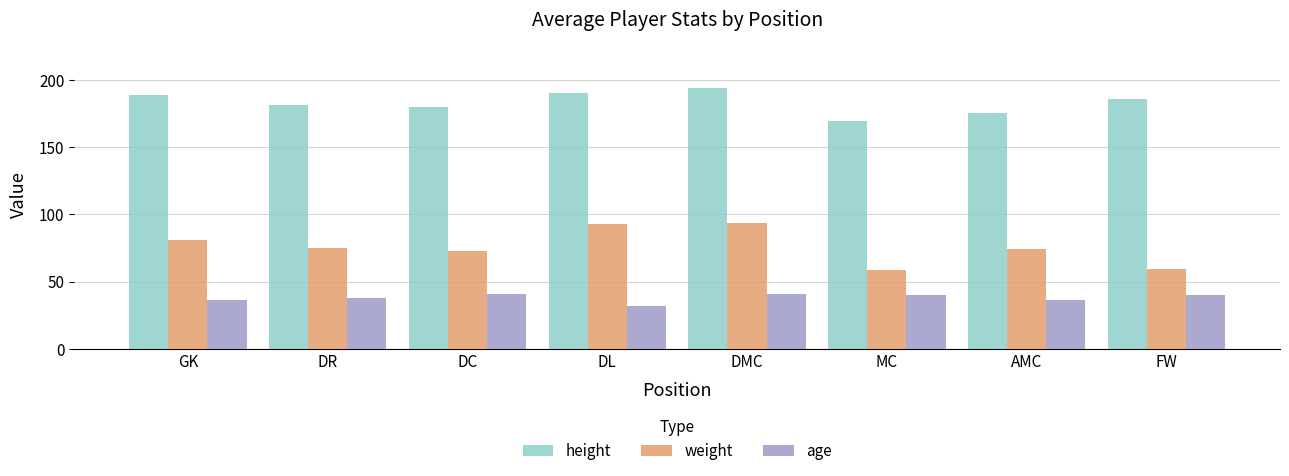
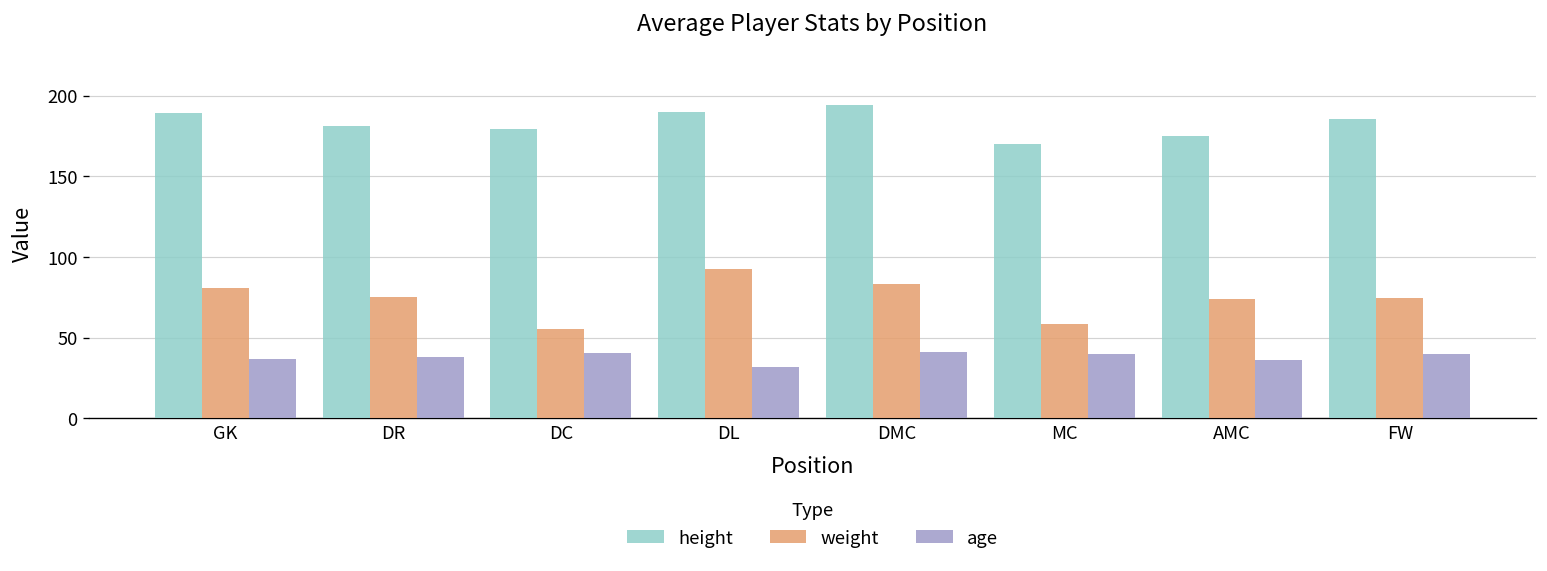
weight, DC: 73 -> 55
weight, DMC: 93 -> 83
weight, FW: 59 -> 75
